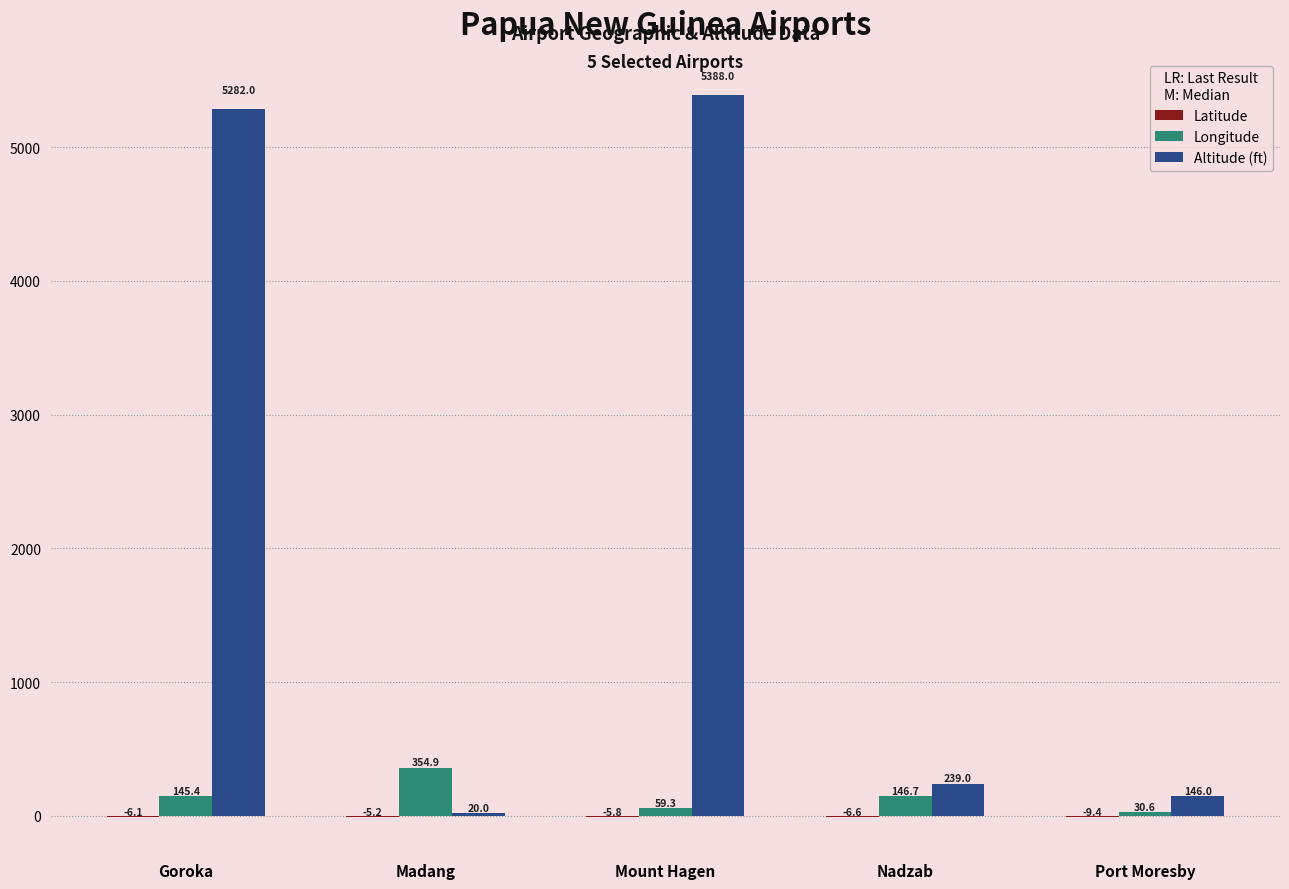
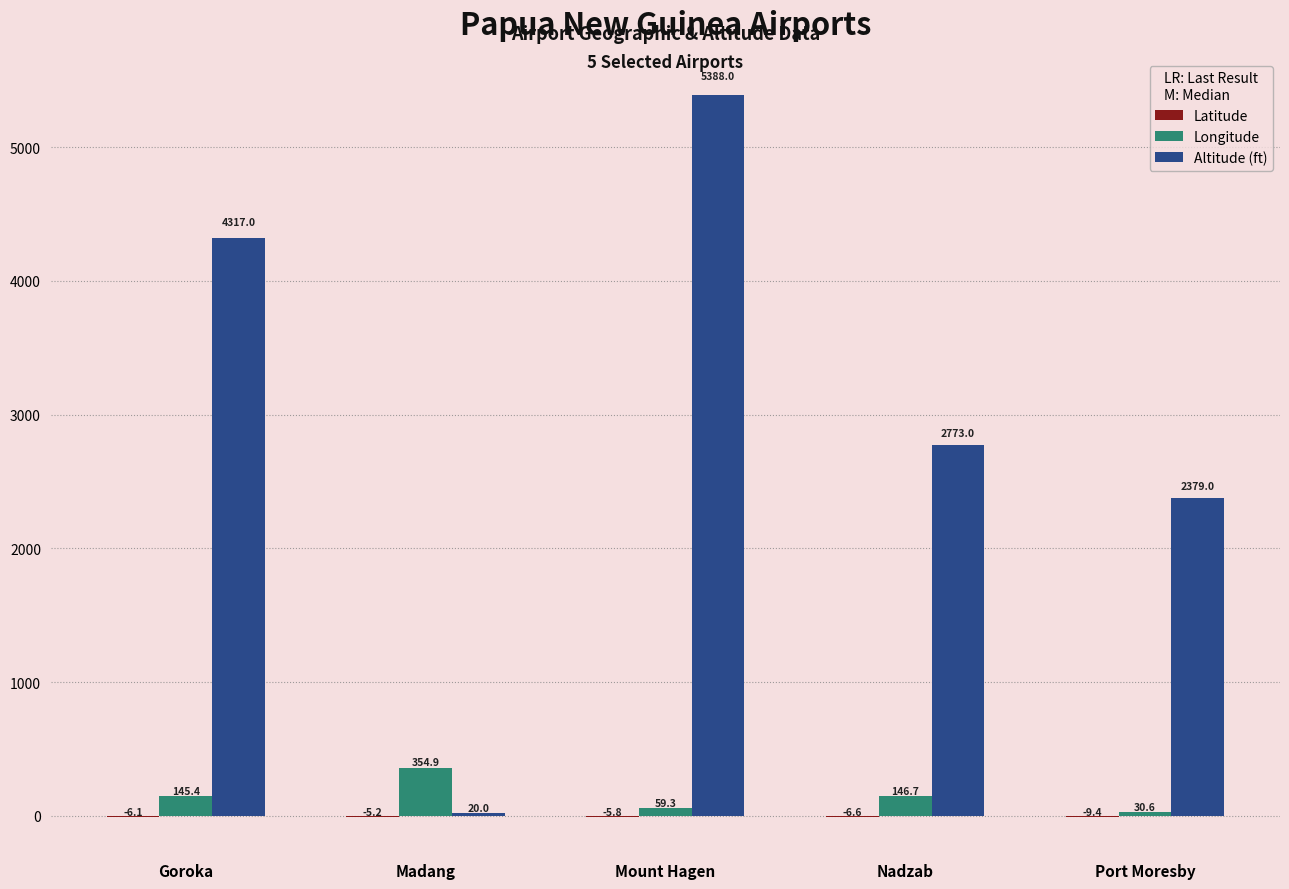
Altitude (ft), Goroka: 5282.0 -> 4317.0
Altitude (ft), Nadzab: 239.0 -> 2773.0
Altitude (ft), Port Moresby: 146.0 -> 2379.0
